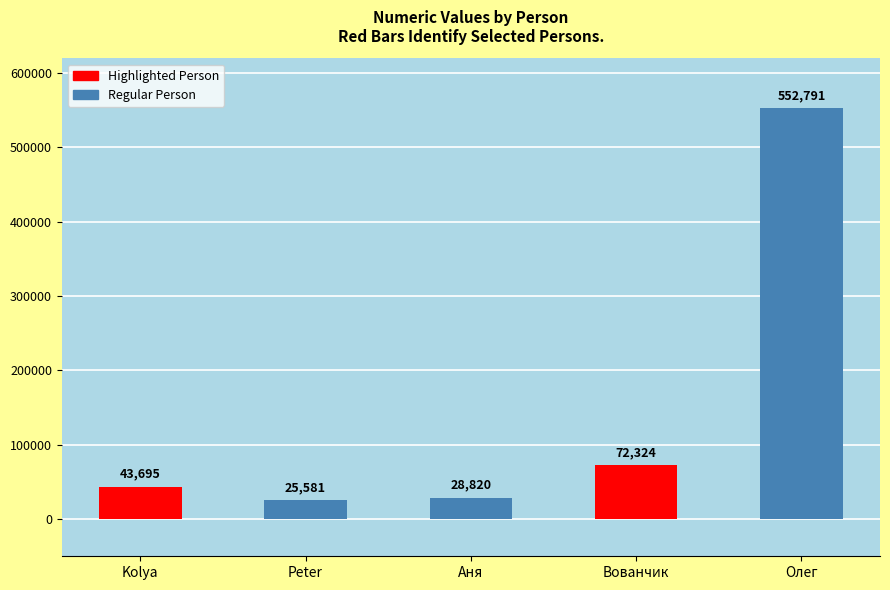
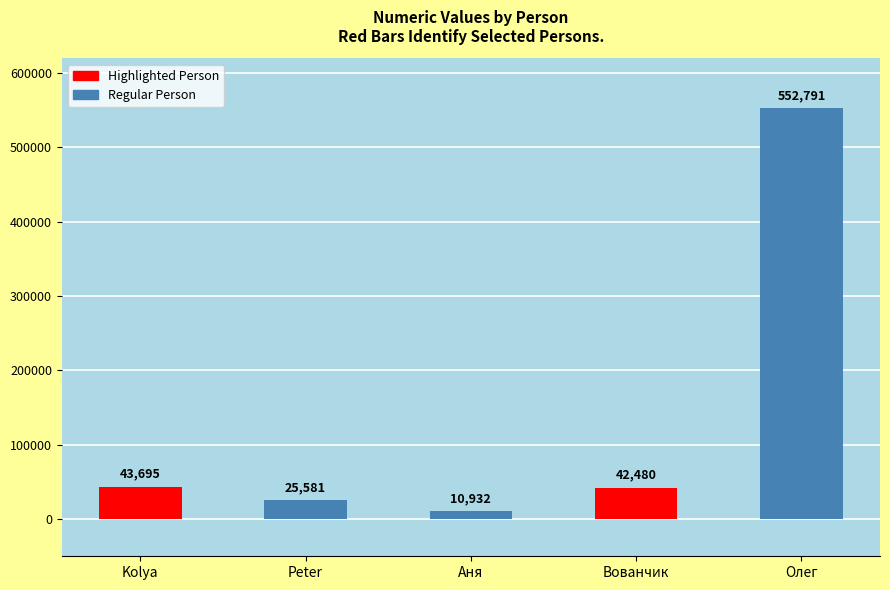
Аня: 28,820 -> 10,932
Вованчик: 72,324 -> 42,480
